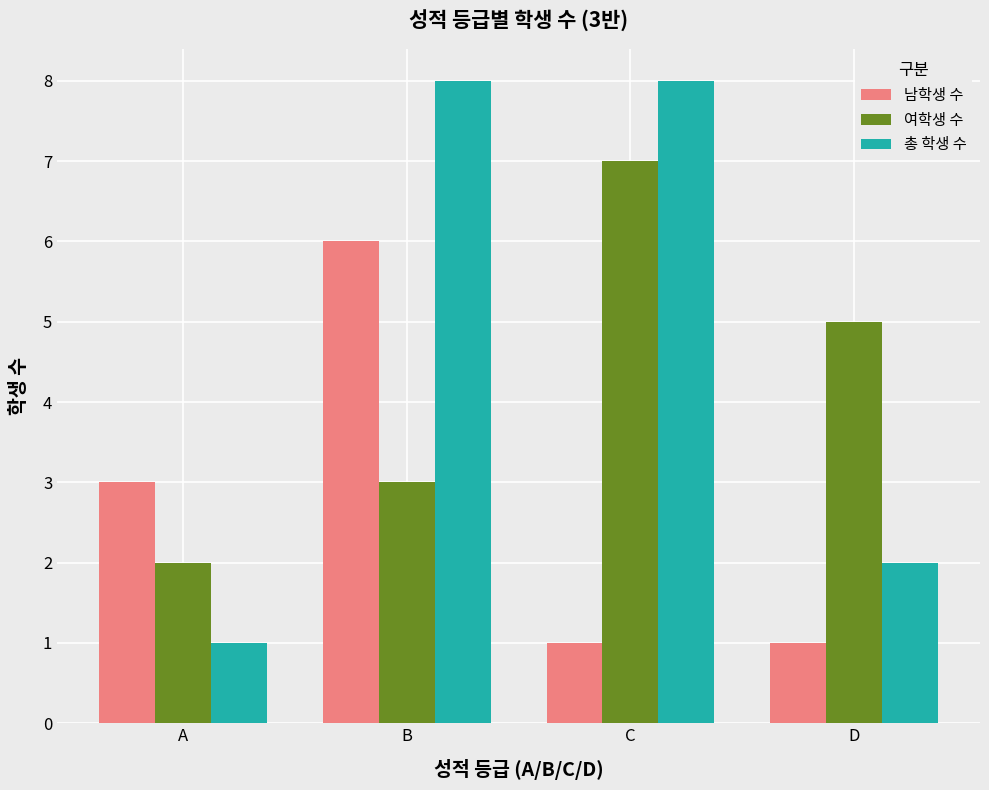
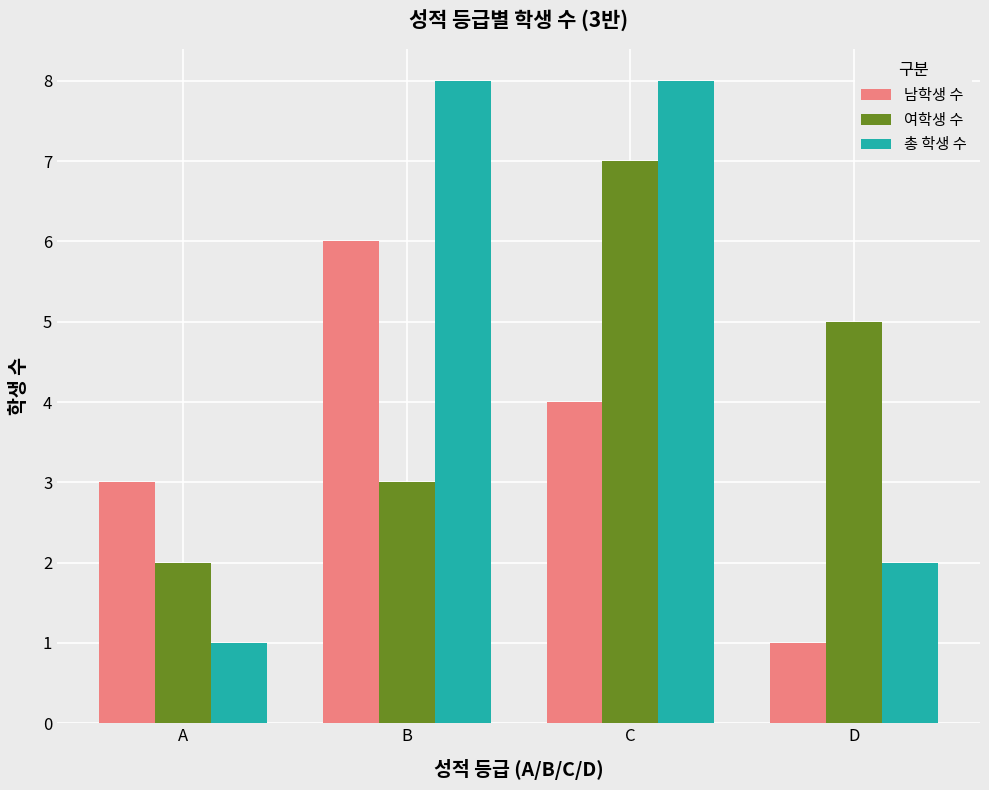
남학생 수, C: 1 -> 4
